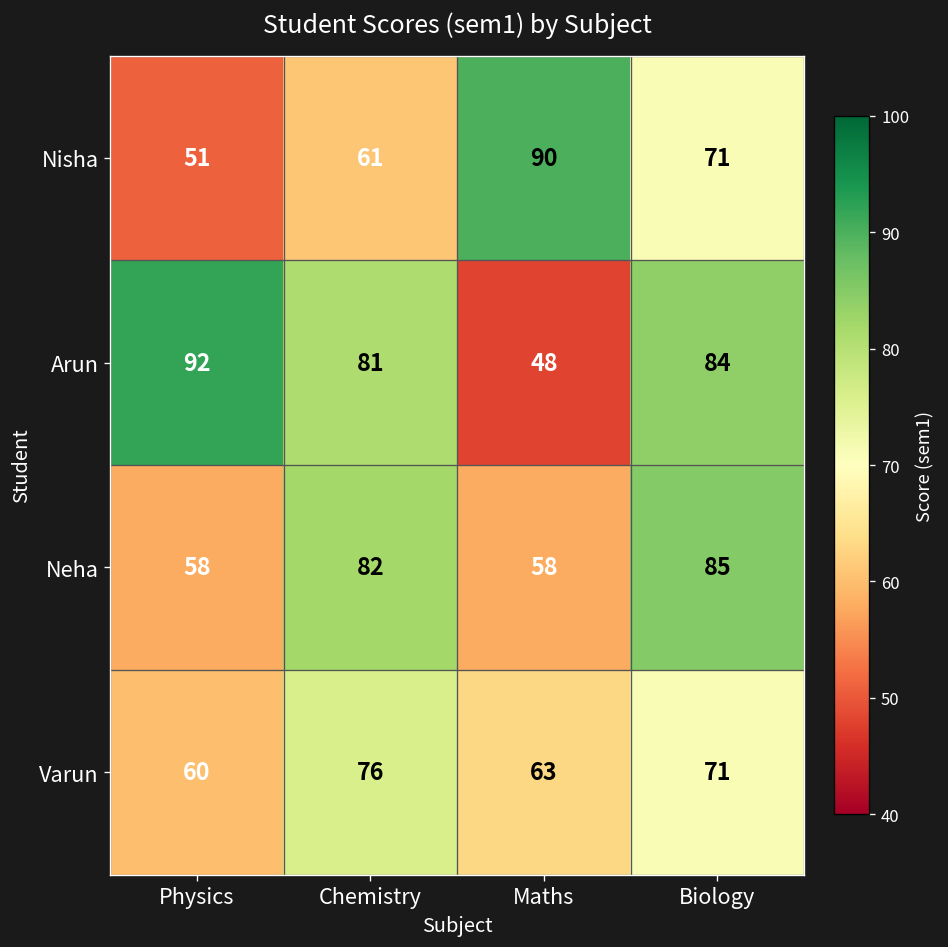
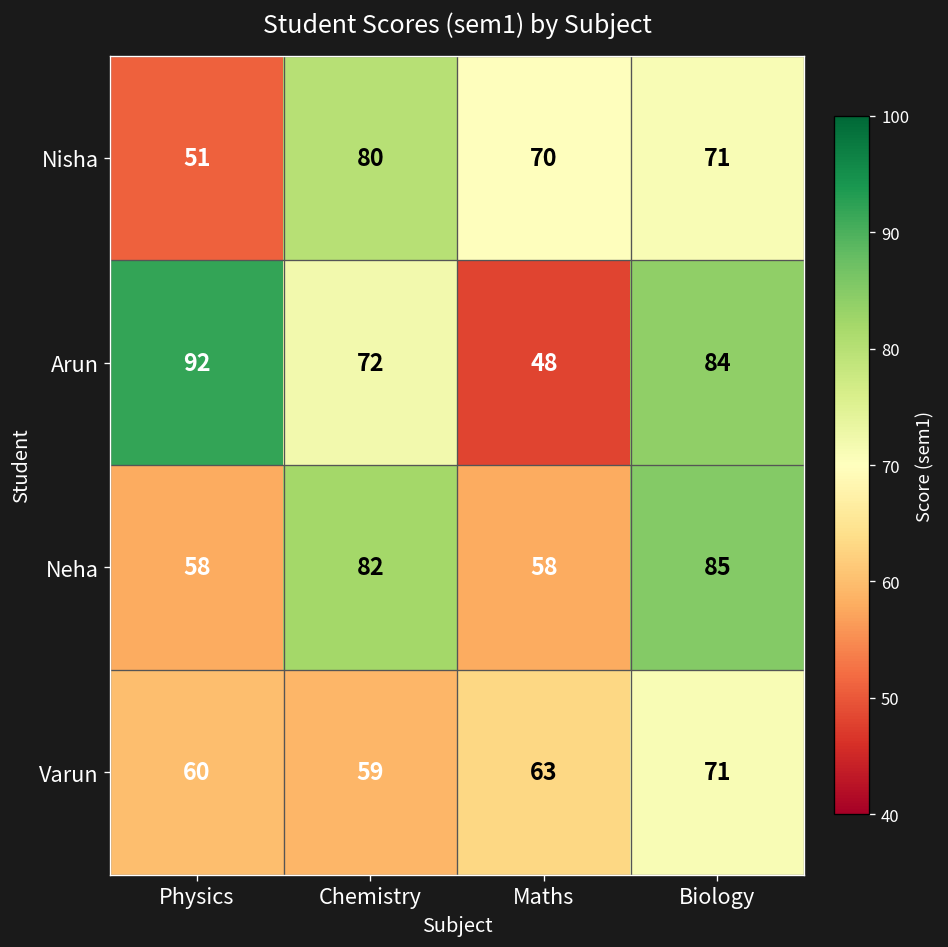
Nisha, Chemistry: 61 -> 80
Nisha, Maths: 90 -> 70
Arun, Chemistry: 81 -> 72
Varun, Chemistry: 76 -> 59
